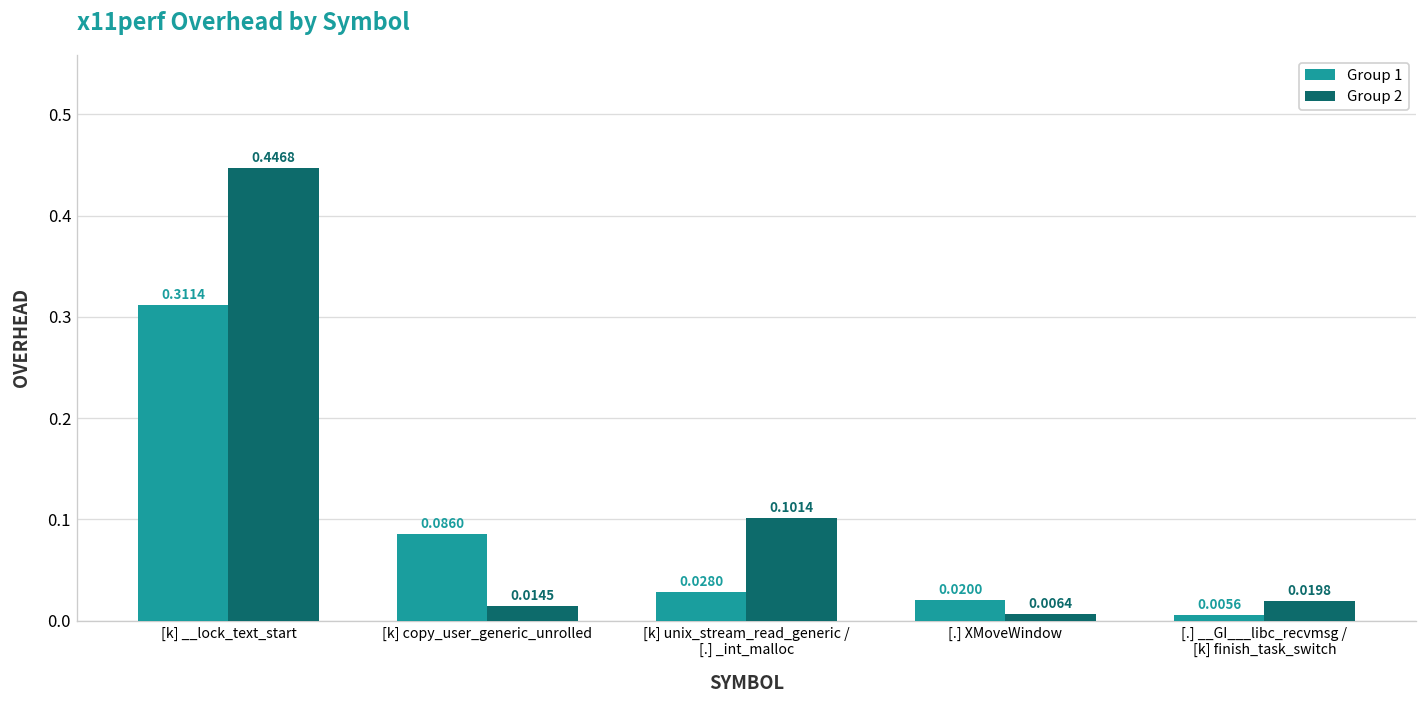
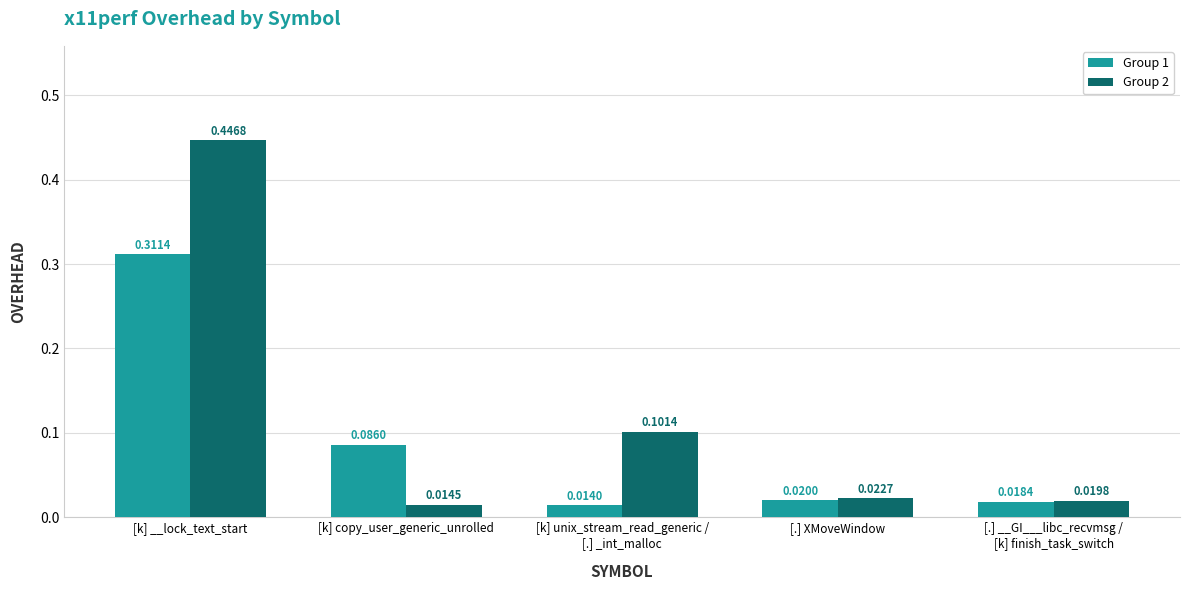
Group 1, [k] unix_stream_read_generic / [.] _int_malloc: 0.0280 -> 0.0140
Group 2, [.] XMoveWindow: 0.0064 -> 0.0227
Group 1, [.] __GI___libc_recvmsg / [k] finish_task_switch: 0.0056 -> 0.0184
